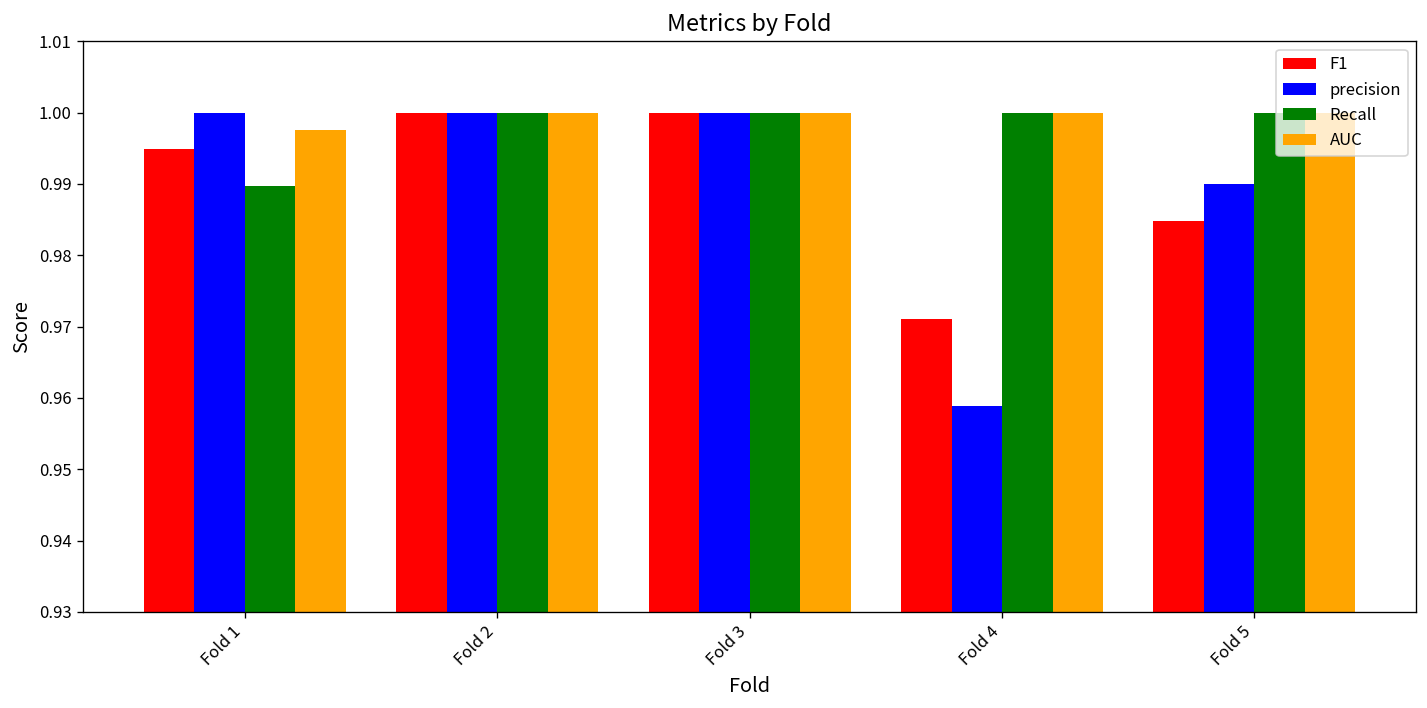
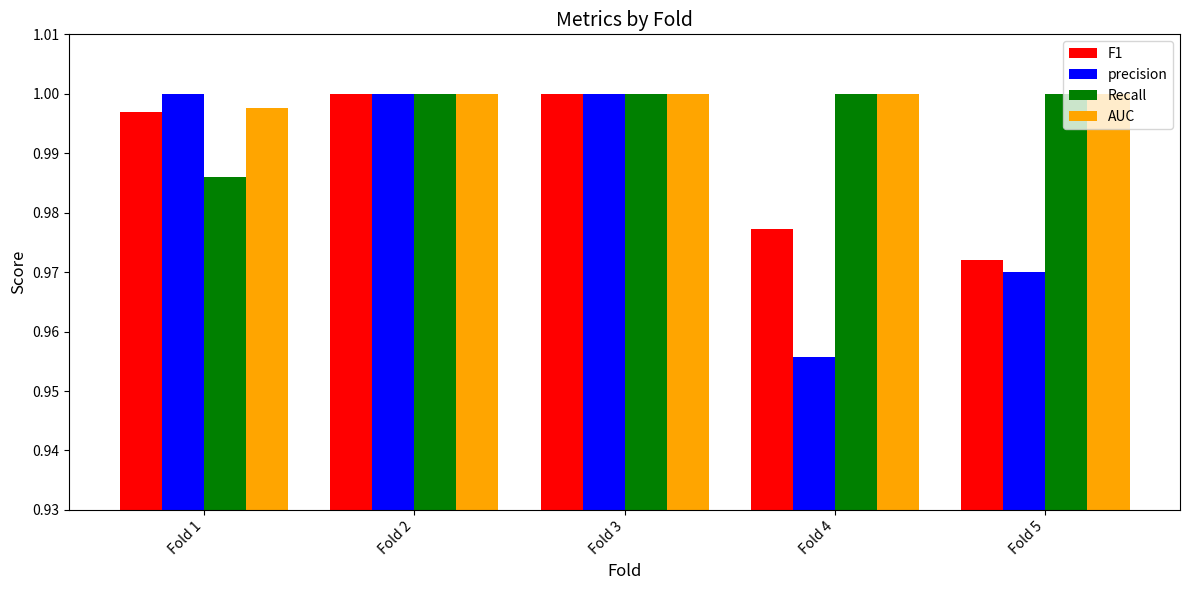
F1, Fold 1: 0.995 -> 0.997
Recall, Fold 1: 0.990 -> 0.986
F1, Fold 4: 0.971 -> 0.977
precision, Fold 4: 0.959 -> 0.956
F1, Fold 5: 0.985 -> 0.972
precision, Fold 5: 0.99 -> 0.97
